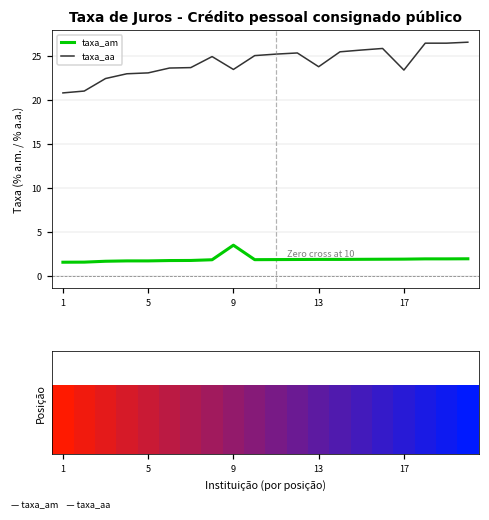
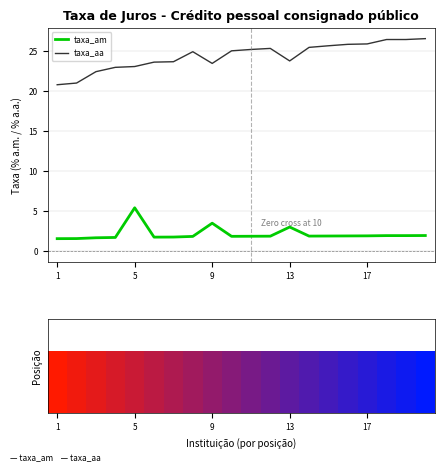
Taxa de Juros - Crédito pessoal consignado público, taxa_am, 5: 2 -> 5
Taxa de Juros - Crédito pessoal consignado público, taxa_am, 13: 2 -> 3
Taxa de Juros - Crédito pessoal consignado público, taxa_aa, 17: 23 -> 26
